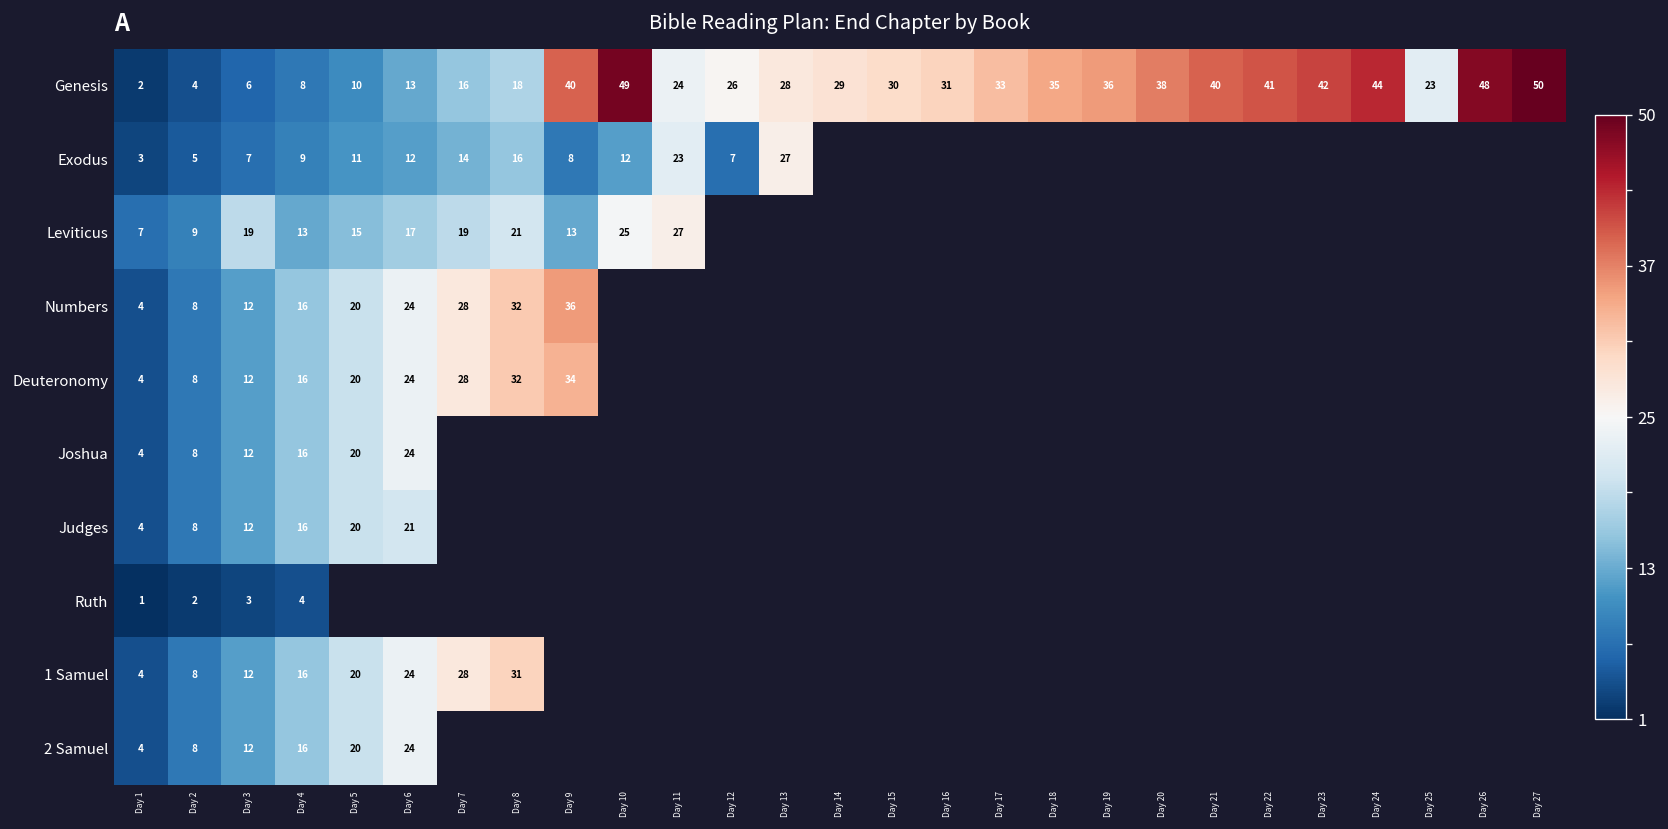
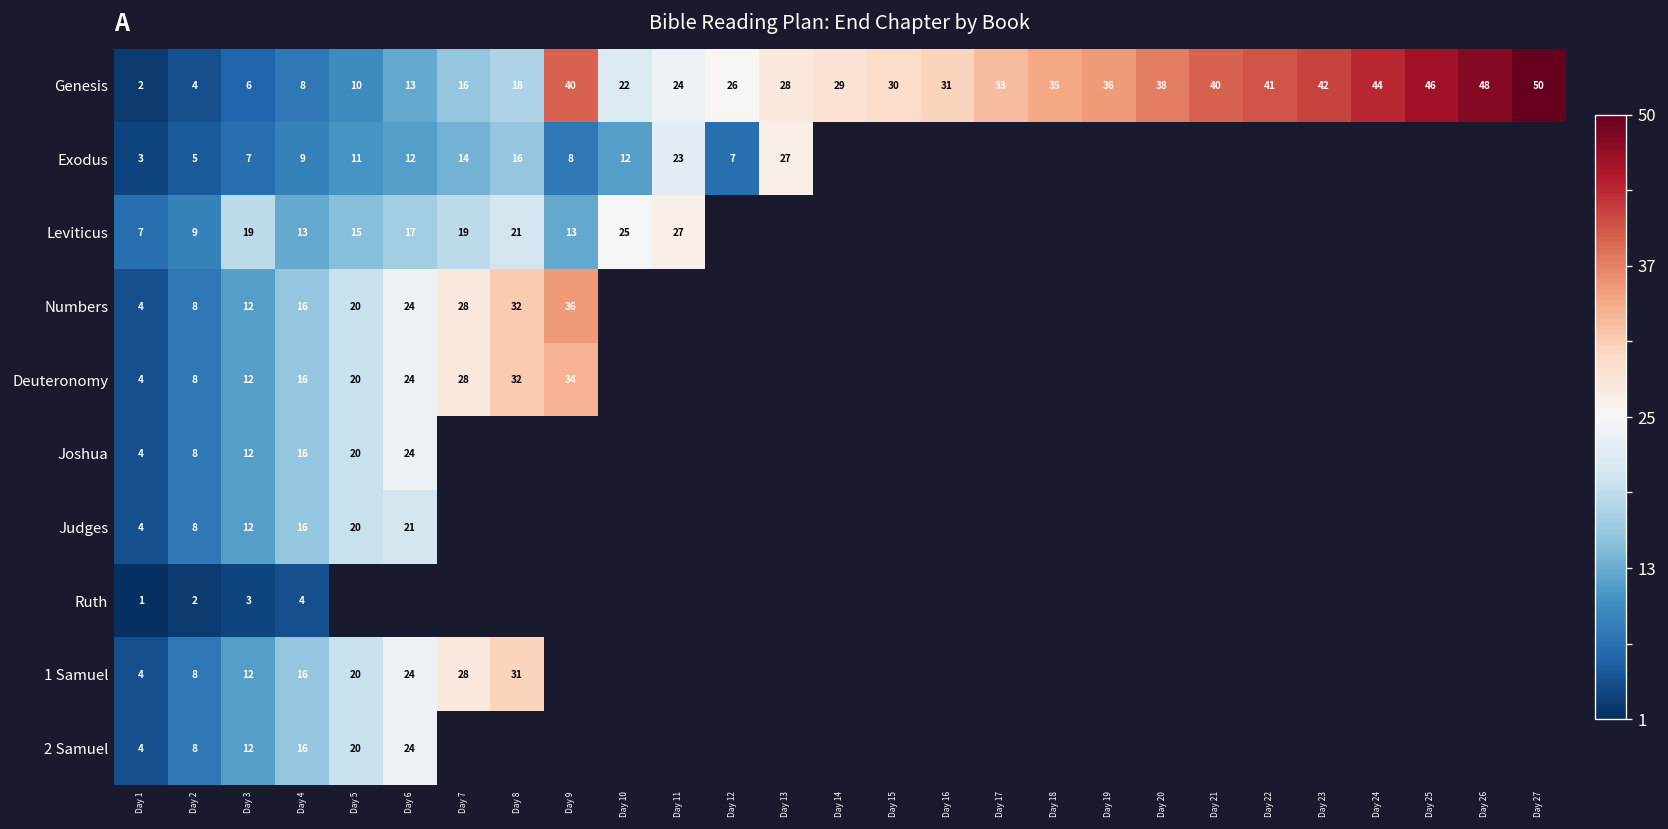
Genesis, Day 10: 49 -> 22
Genesis, Day 25: 23 -> 46
